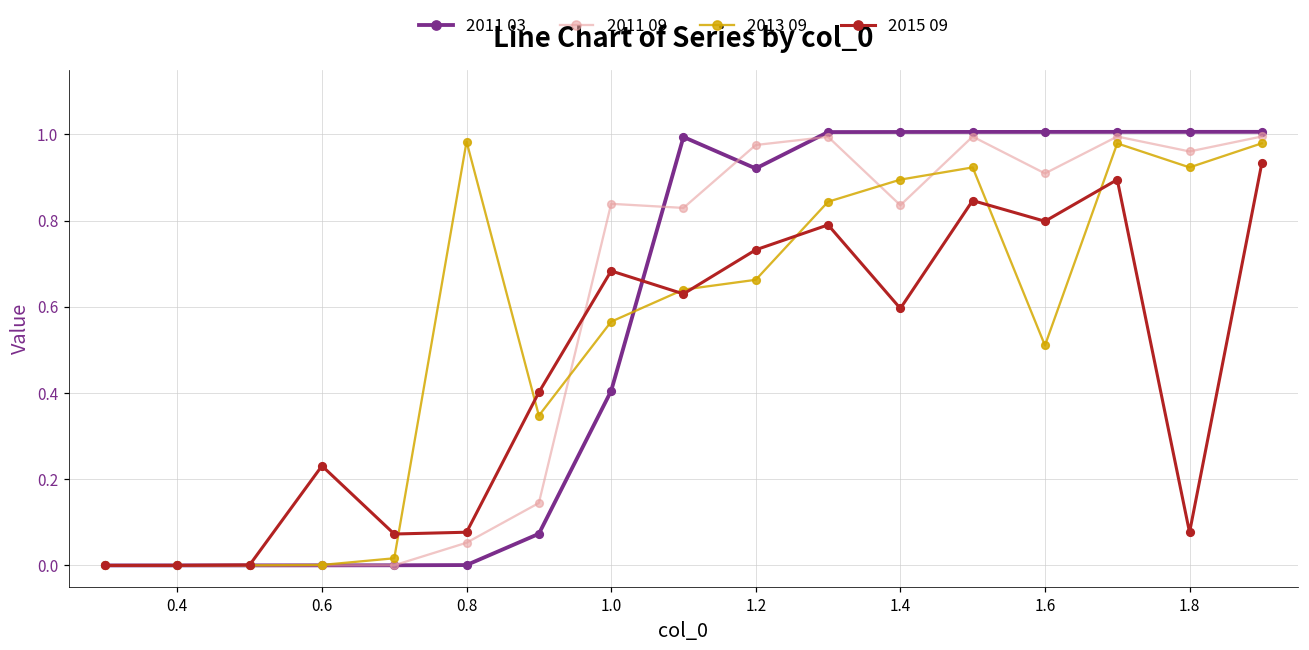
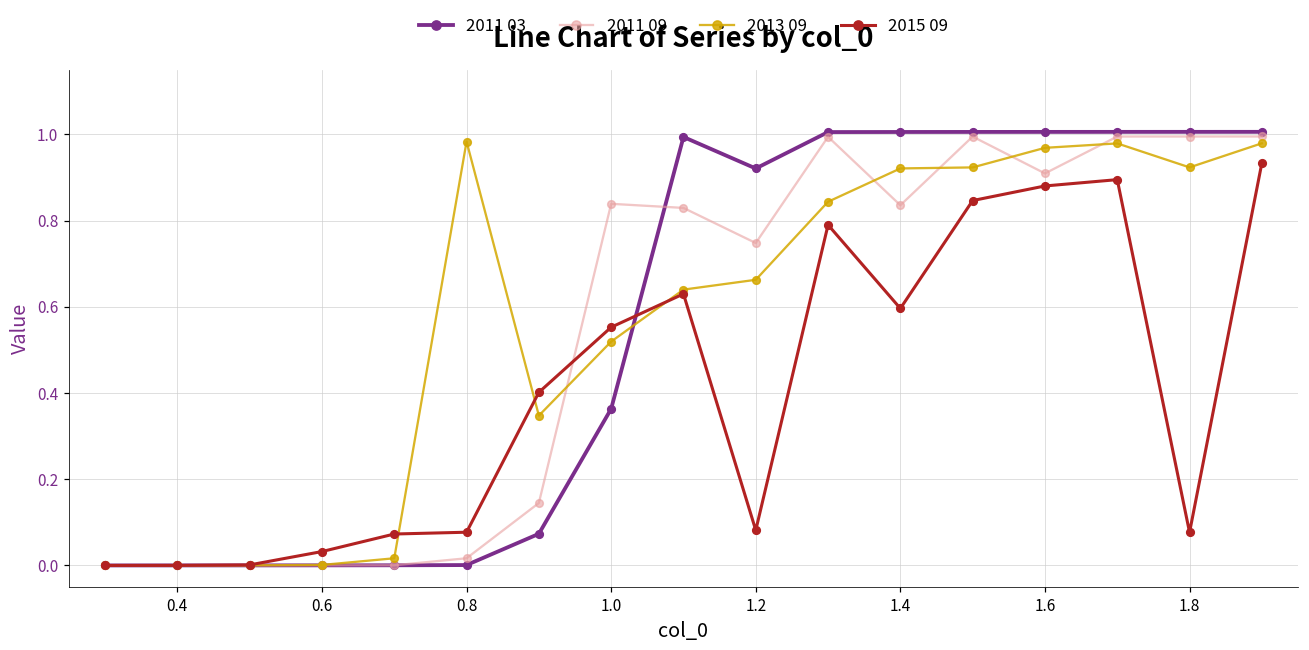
2015 09, 0.6: 0.23 -> 0.03
2011 09, 0.8: 0.05 -> 0.02
2011 03, 1.0: 0.40 -> 0.36
2013 09, 1.0: 0.57 -> 0.52
2015 09, 1.0: 0.68 -> 0.55
2011 09, 1.2: 0.98 -> 0.75
2015 09, 1.2: 0.73 -> 0.08
2013 09, 1.4: 0.89 -> 0.92
2013 09, 1.6: 0.51 -> 0.97
2015 09, 1.6: 0.80 -> 0.88
2011 09, 1.8: 0.96 -> 0.99
